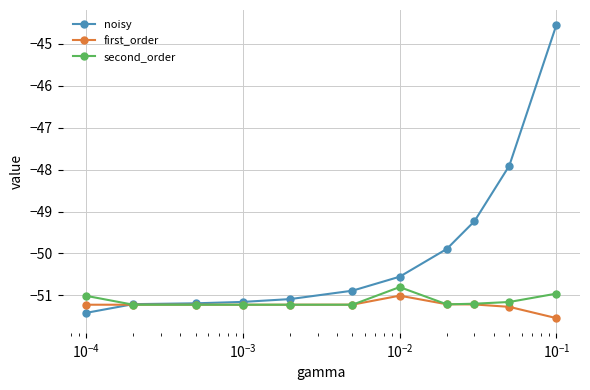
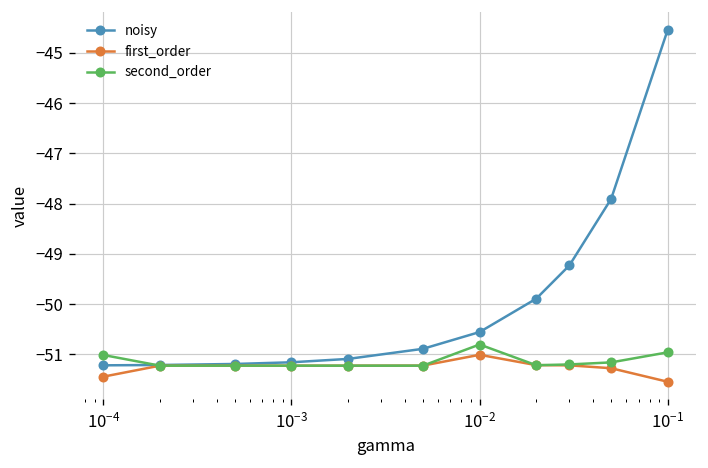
noisy, 10^-4: -51.4 -> -51.2
first_order, 10^-4: -51.2 -> -51.4
